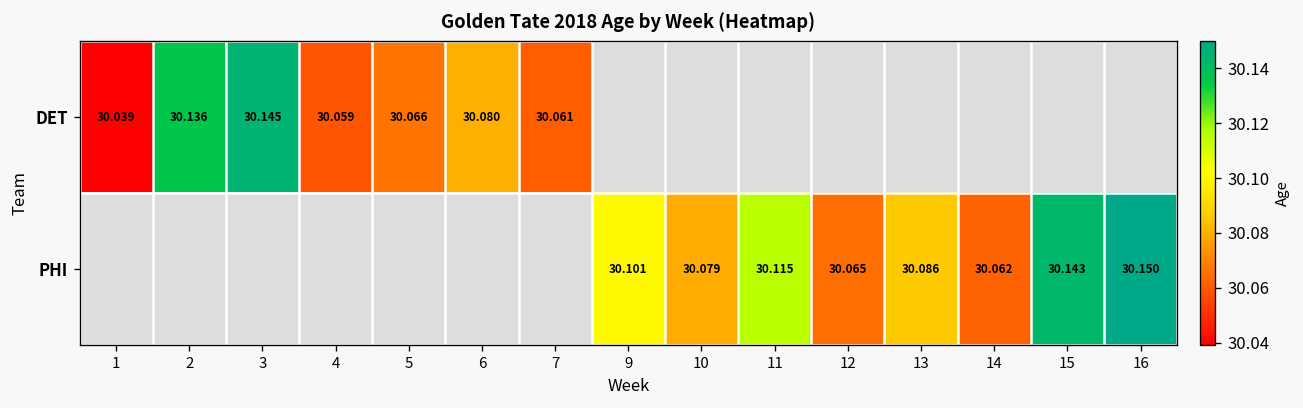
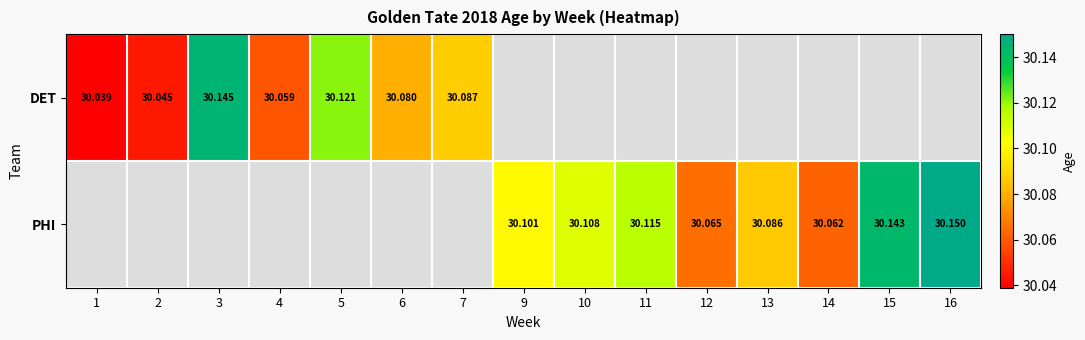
DET, 2: 30.136 -> 30.045
DET, 5: 30.066 -> 30.121
DET, 7: 30.061 -> 30.087
PHI, 10: 30.079 -> 30.108
